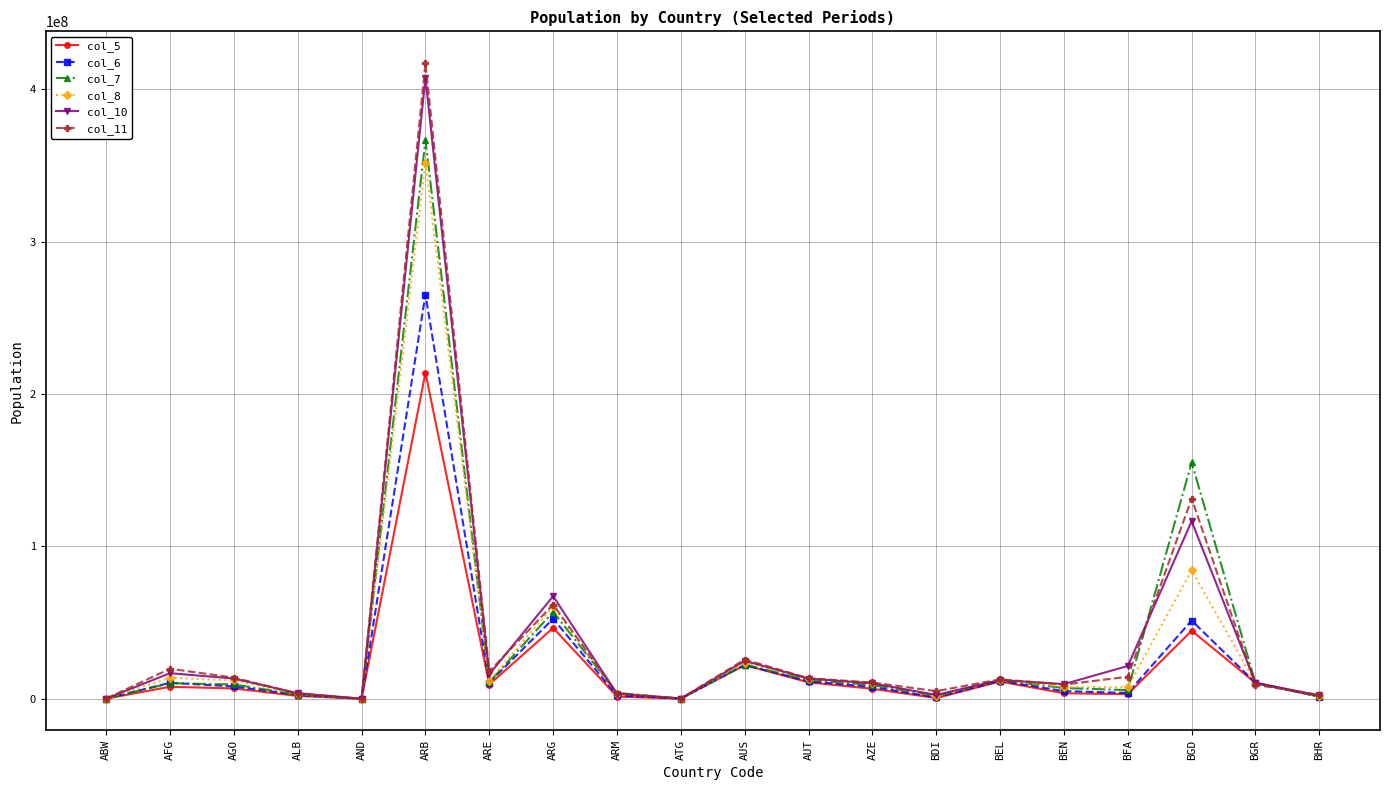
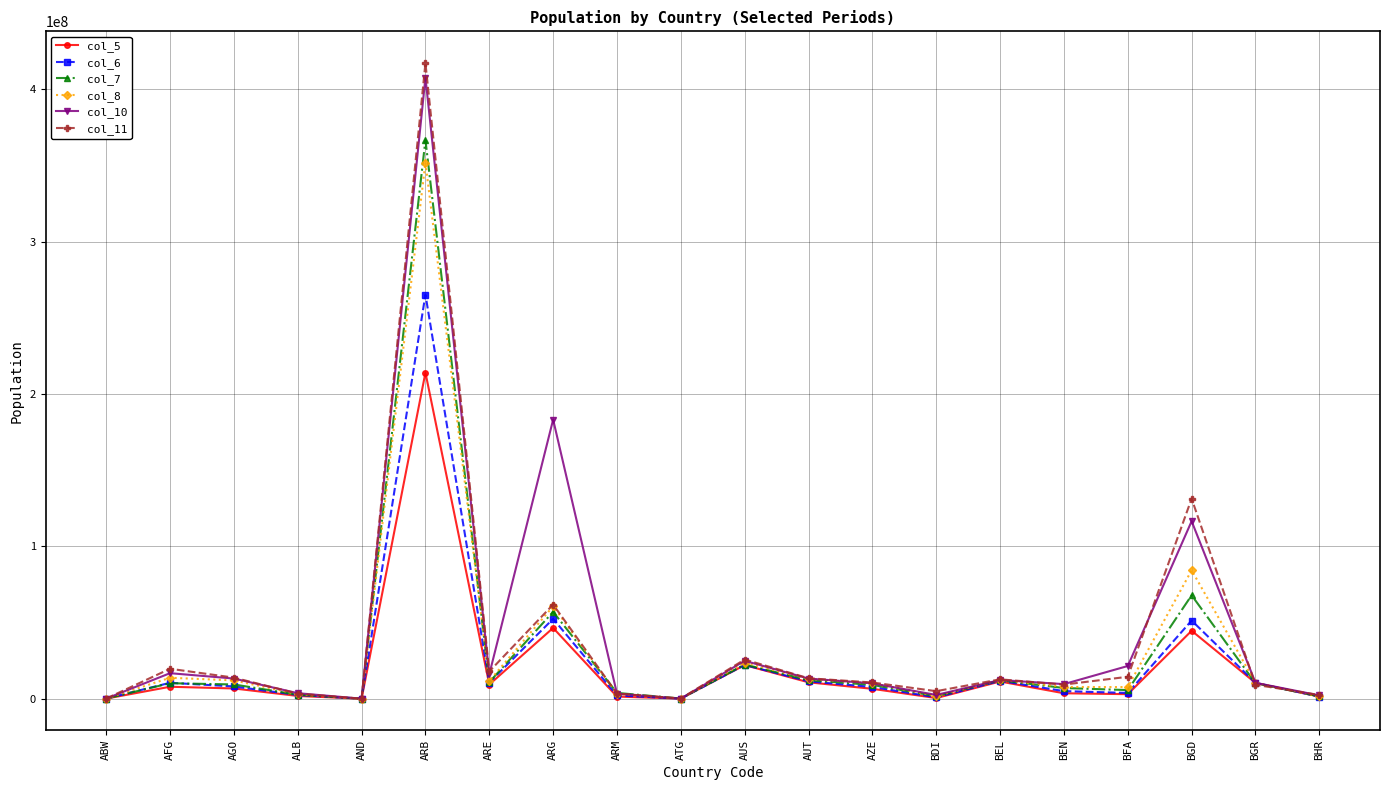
col_10, ARG: 67000000 -> 183000000
col_7, BGD: 155000000 -> 68000000
